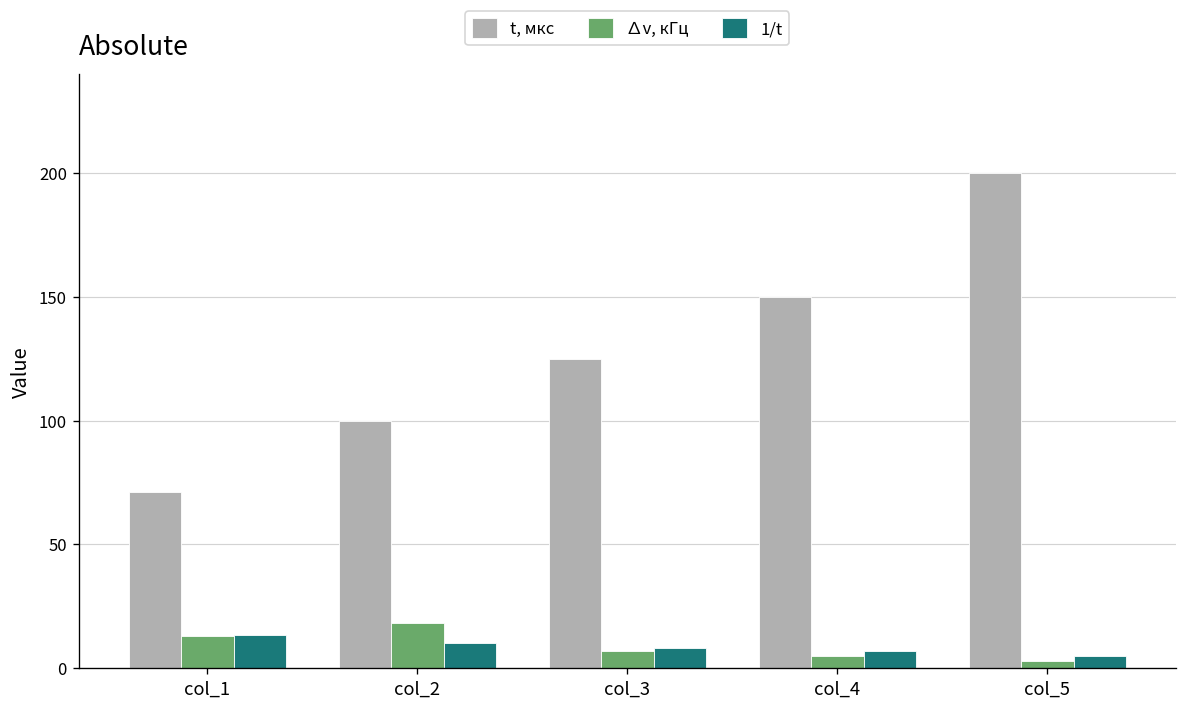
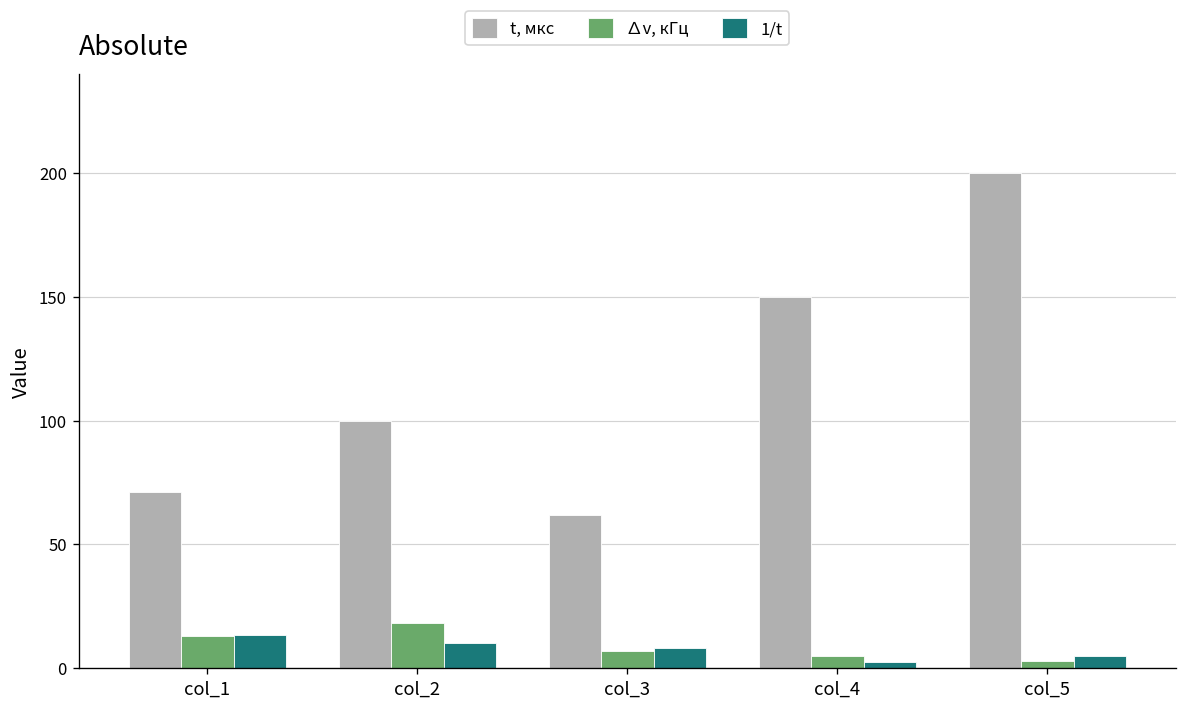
t, мкс, col_3: 125 -> 62
1/t, col_4: 7 -> 3
